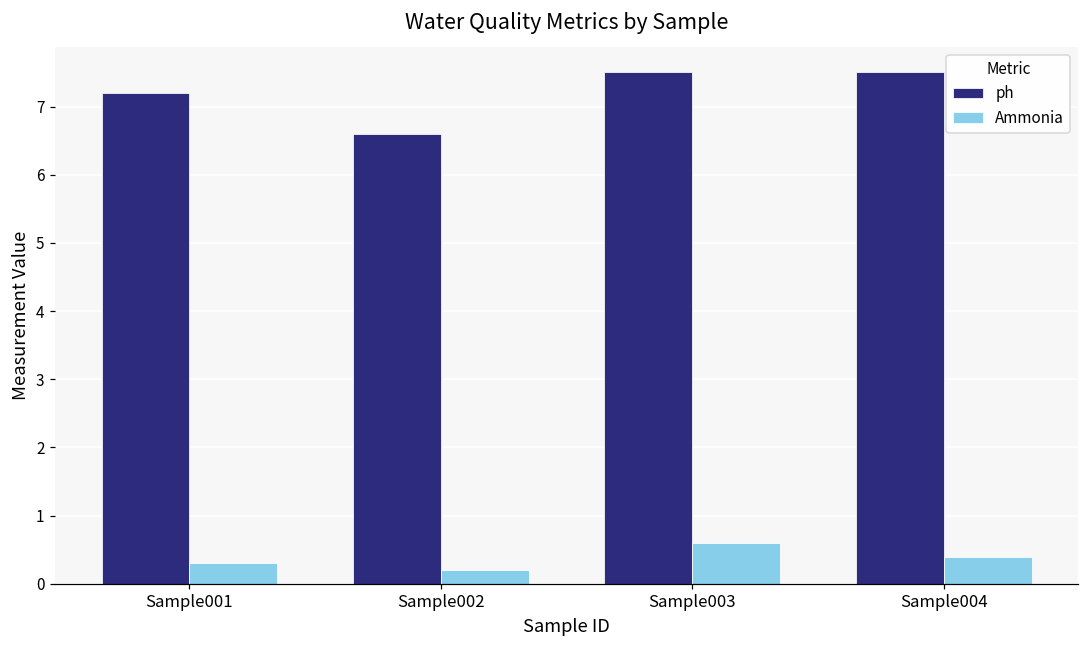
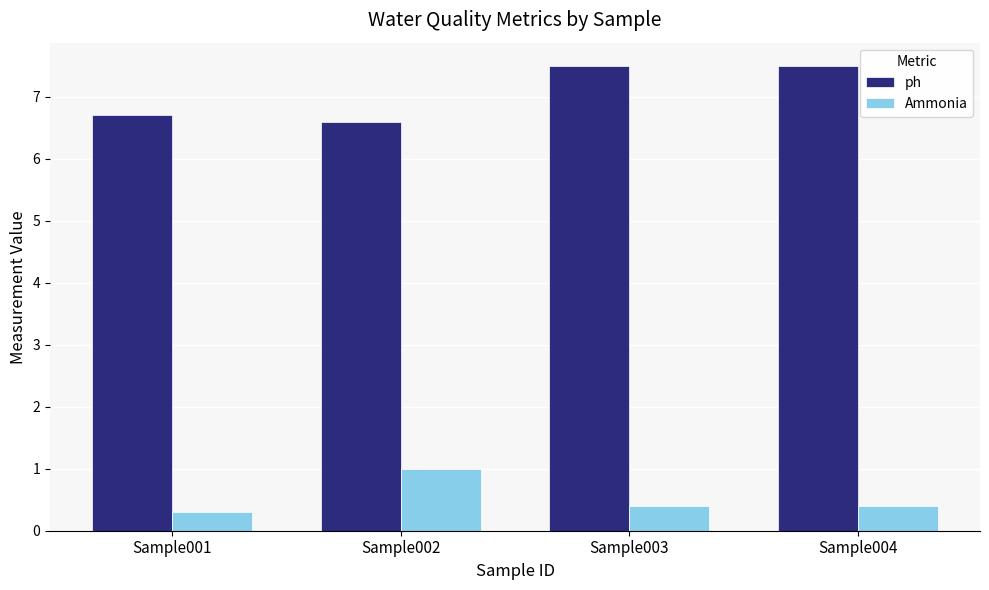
ph, Sample001: 7.2 -> 6.7
Ammonia, Sample002: 0.2 -> 1.0
Ammonia, Sample003: 0.6 -> 0.4
